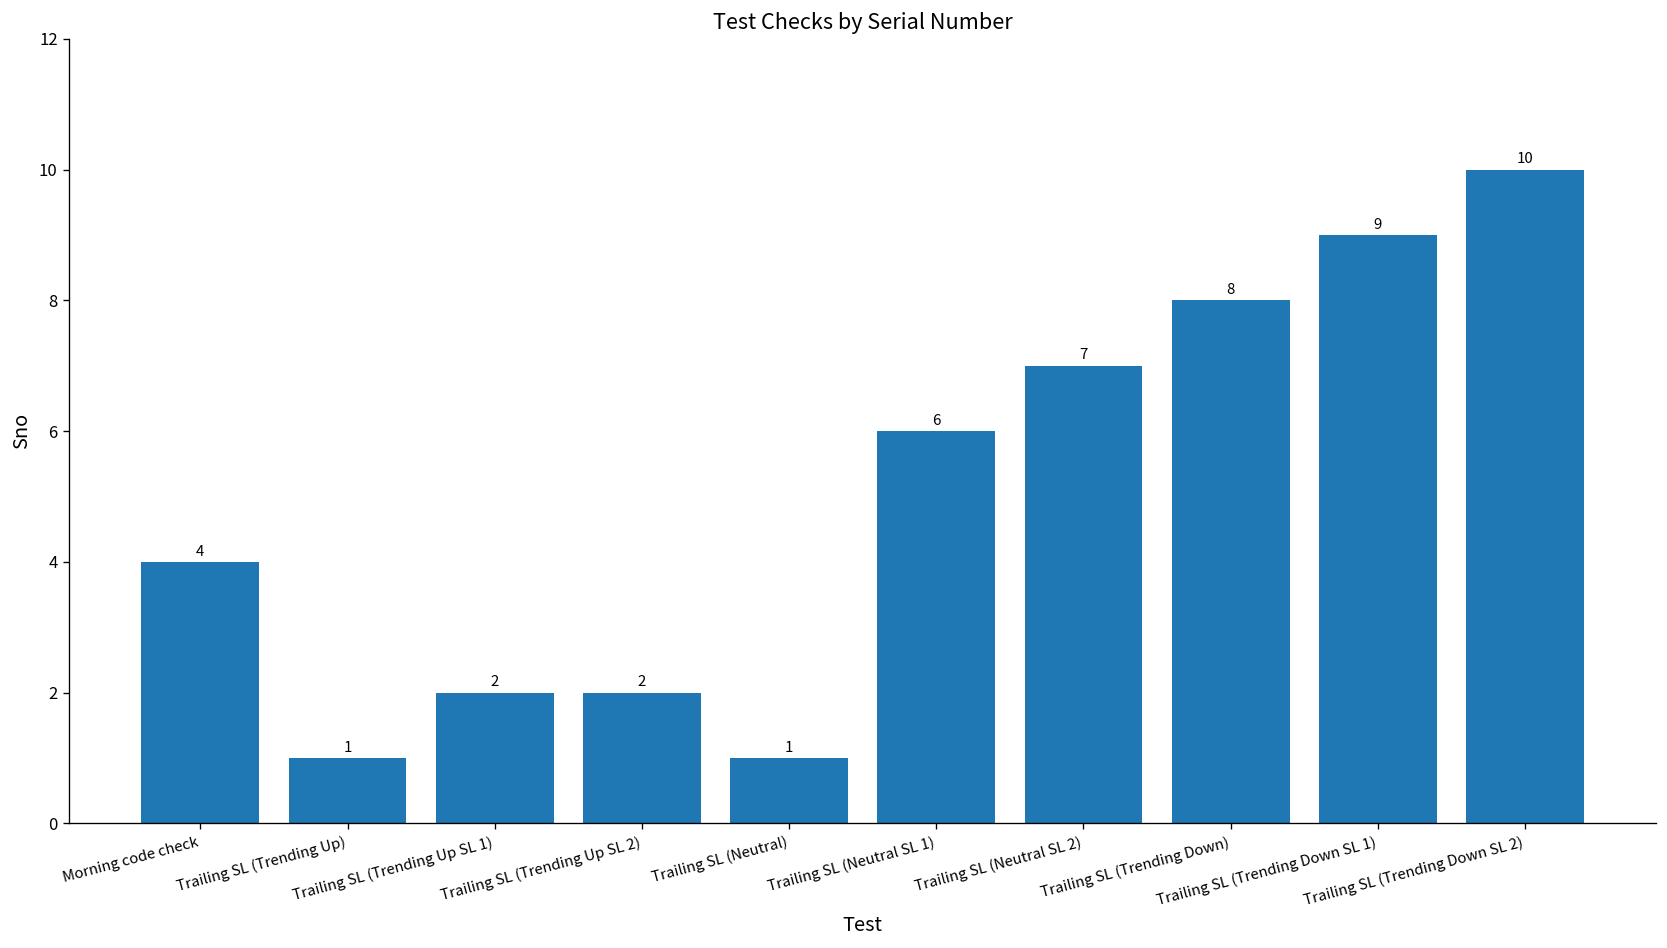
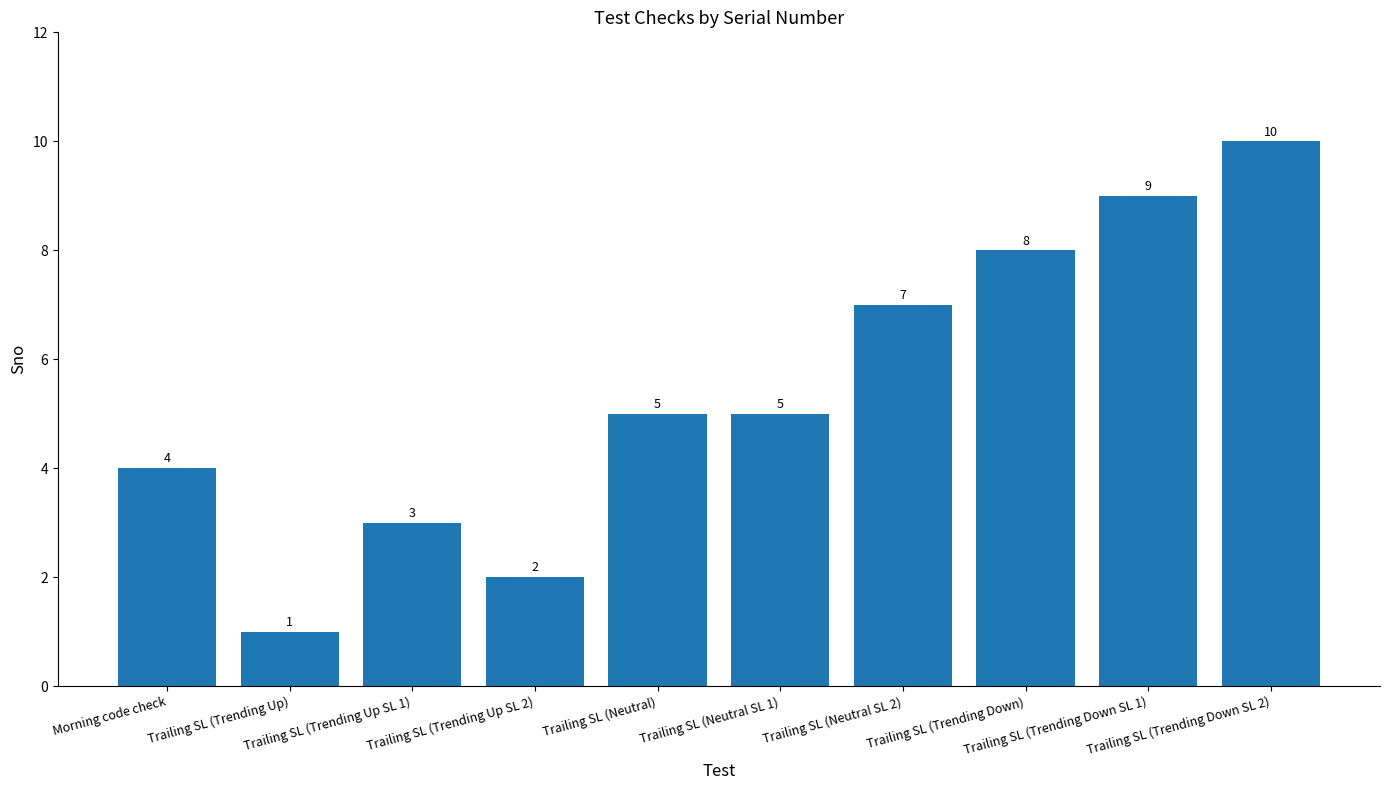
Trailing SL (Trending Up SL 1): 2 -> 3
Trailing SL (Neutral): 1 -> 5
Trailing SL (Neutral SL 1): 6 -> 5
